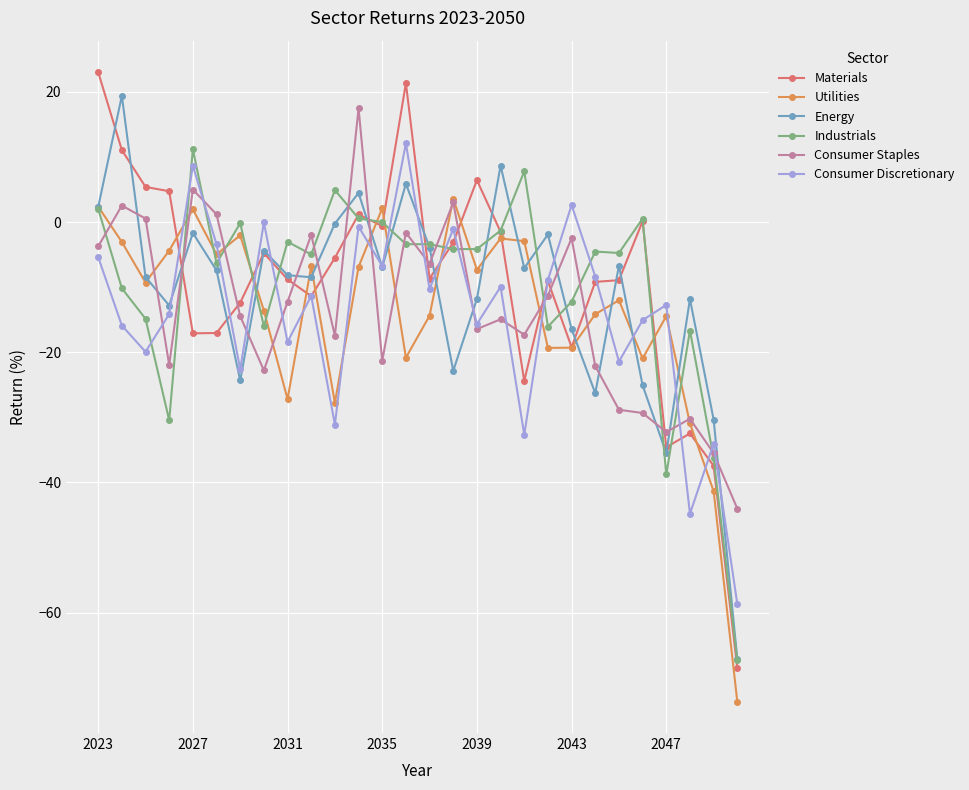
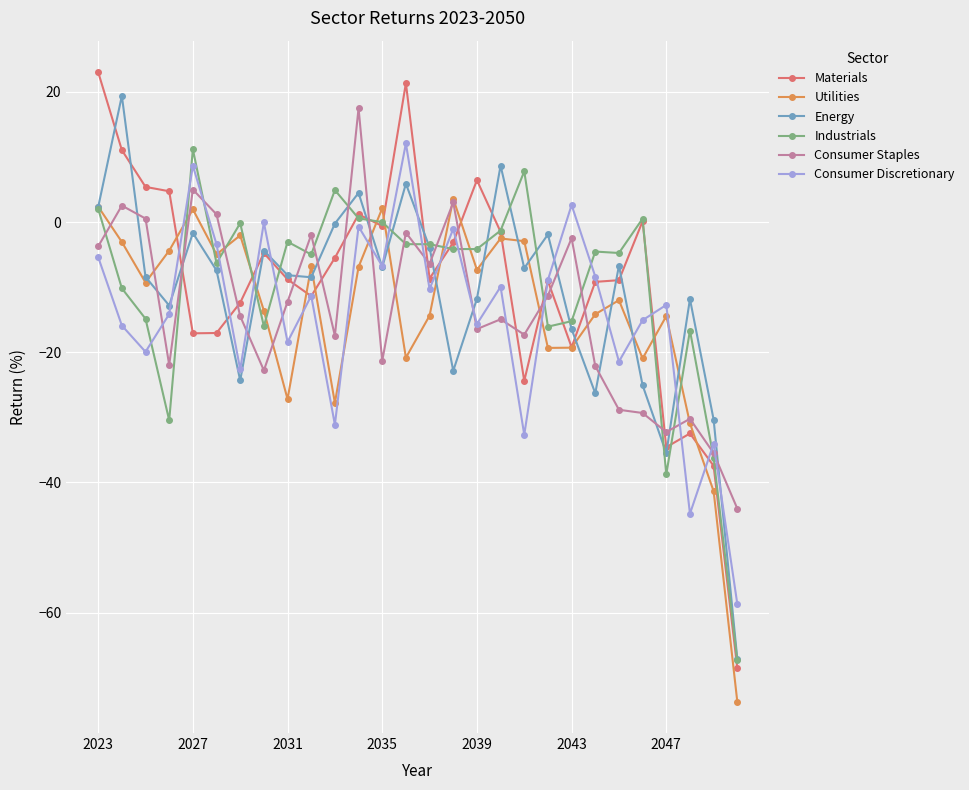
Industrials, 2043: -12 -> -15
